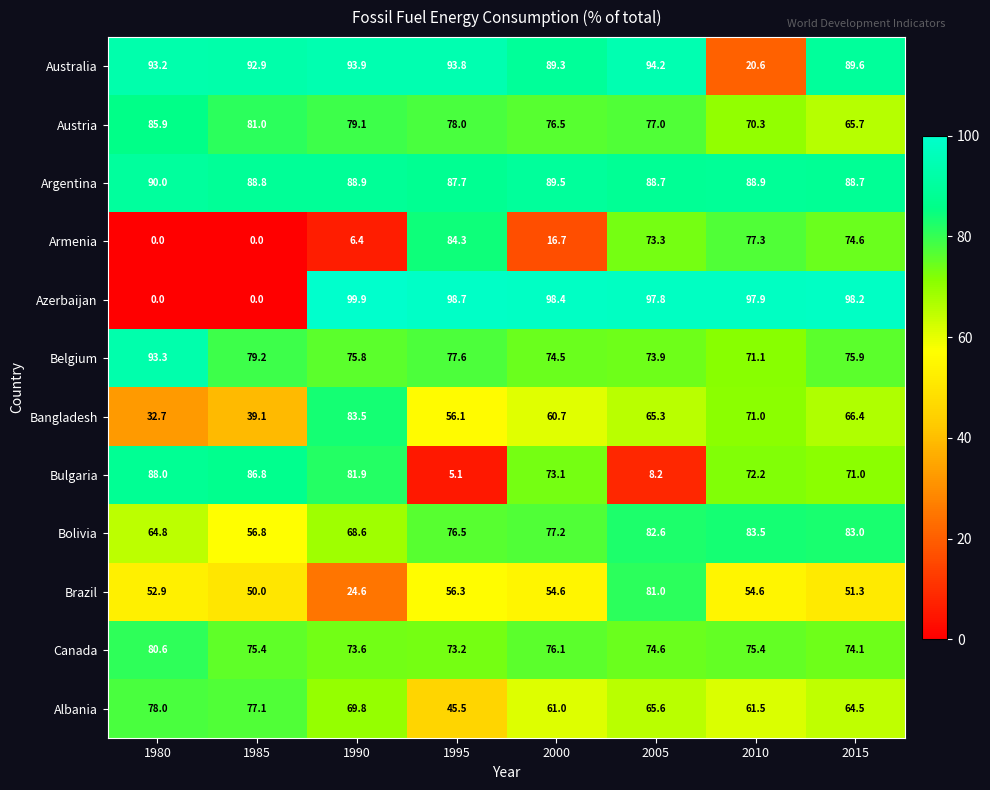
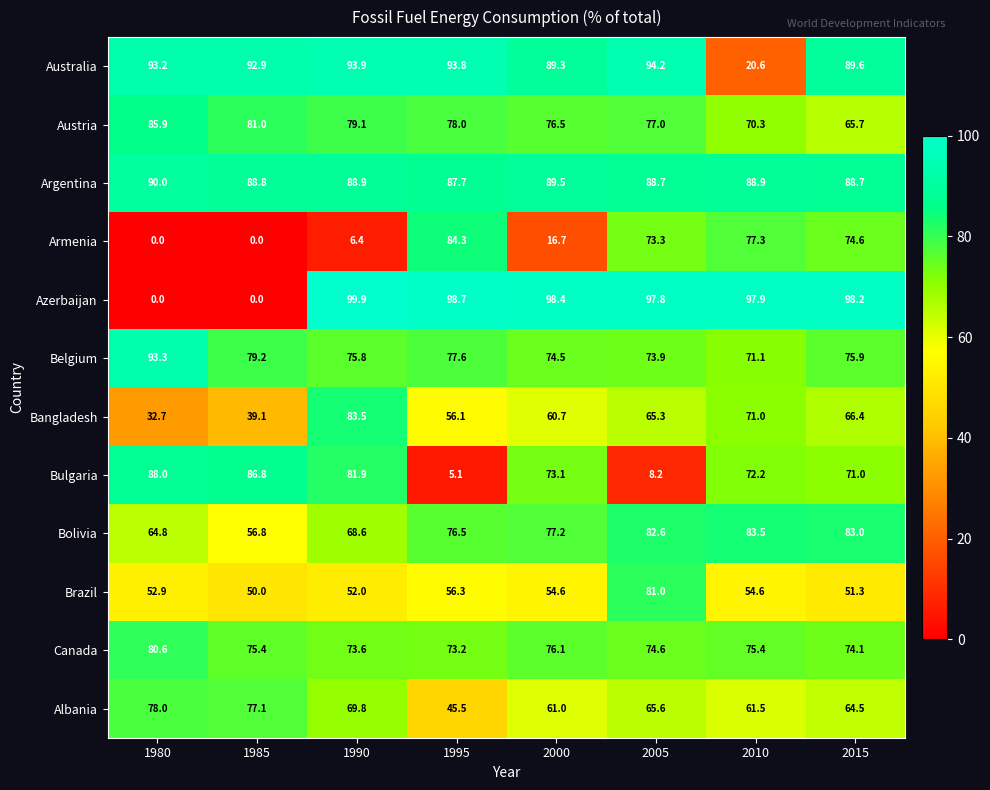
Brazil, 1990: 24.6 -> 52.0
